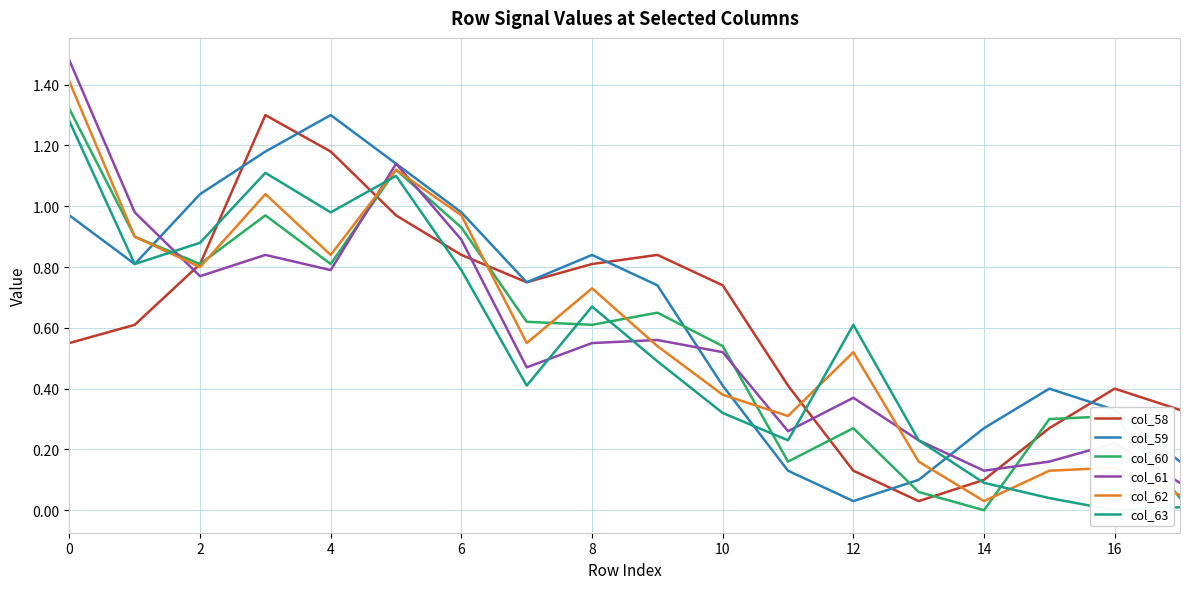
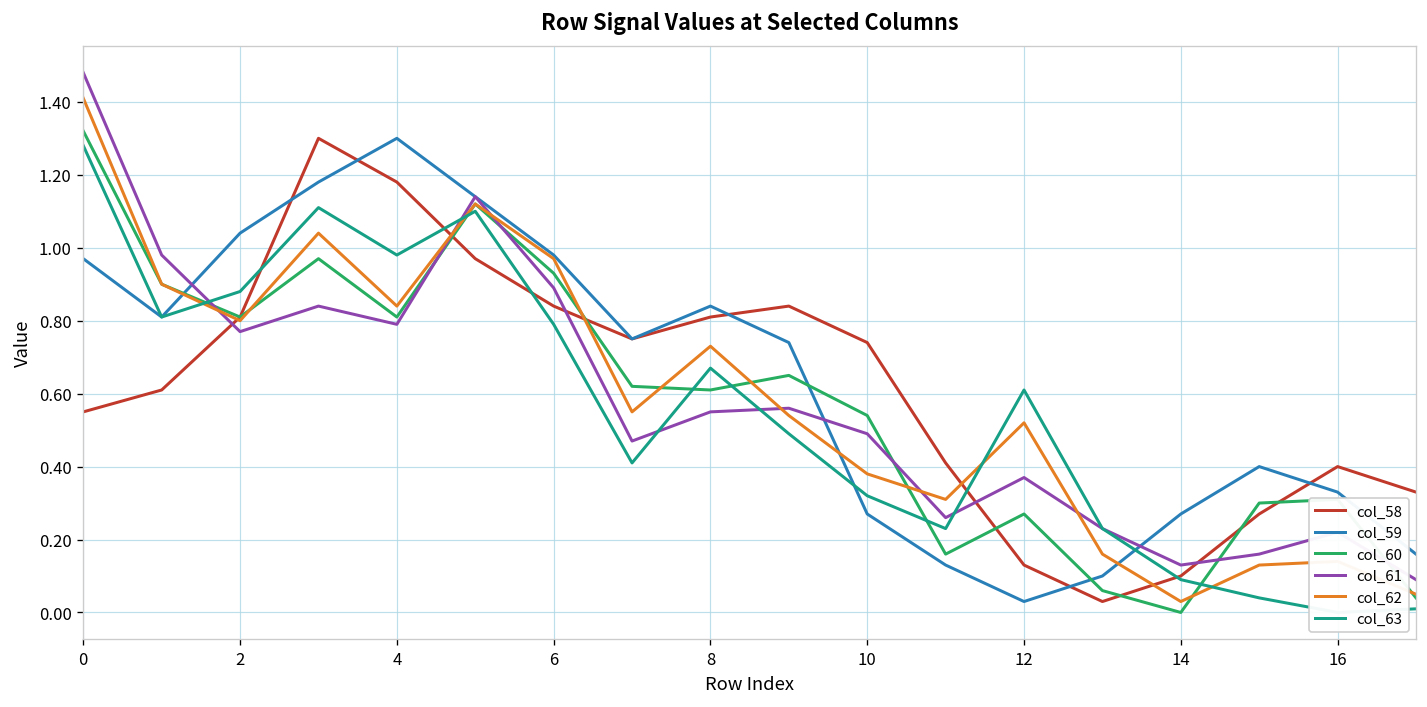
col_59, 10: 0.41 -> 0.27
col_61, 10: 0.52 -> 0.49
